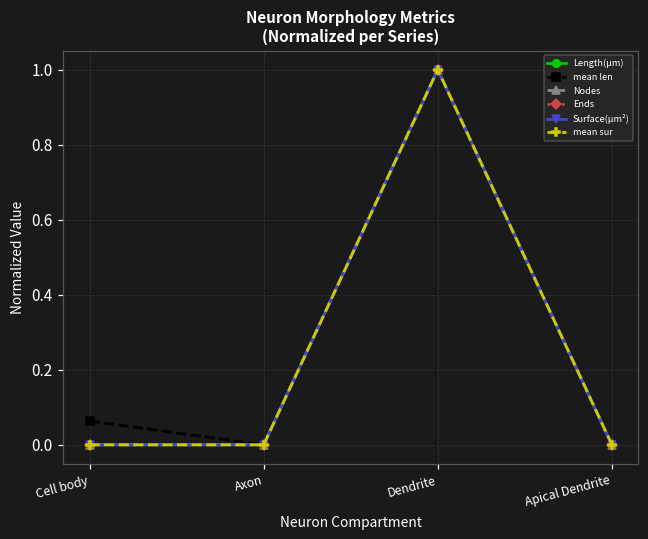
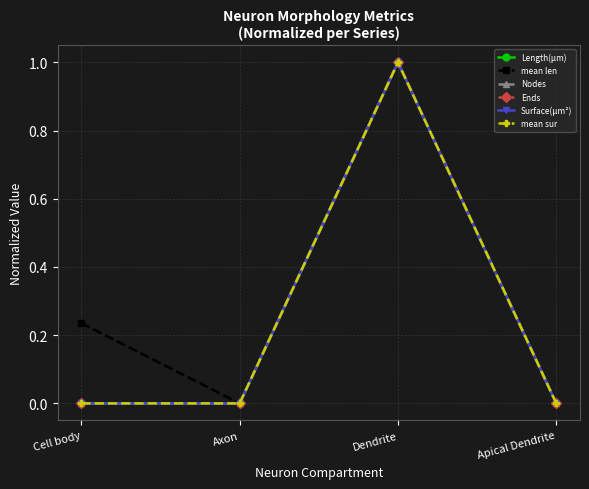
mean len, Cell body: 0.06 -> 0.24
